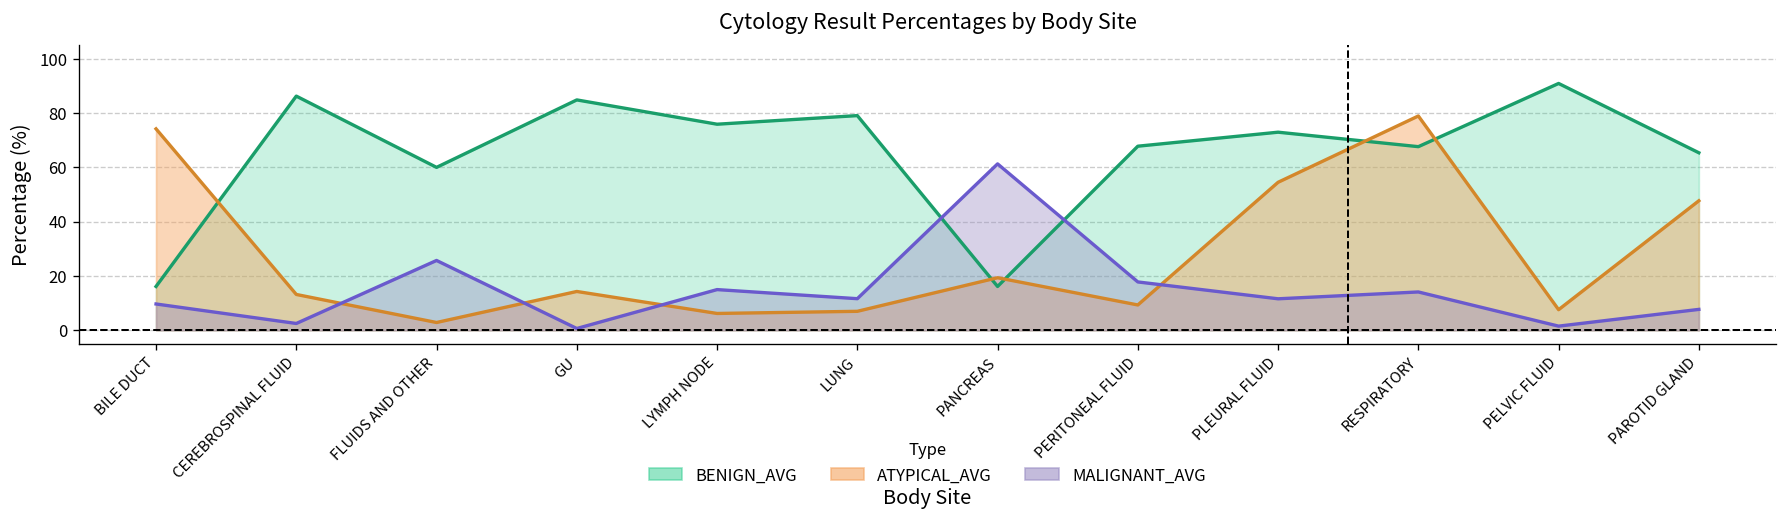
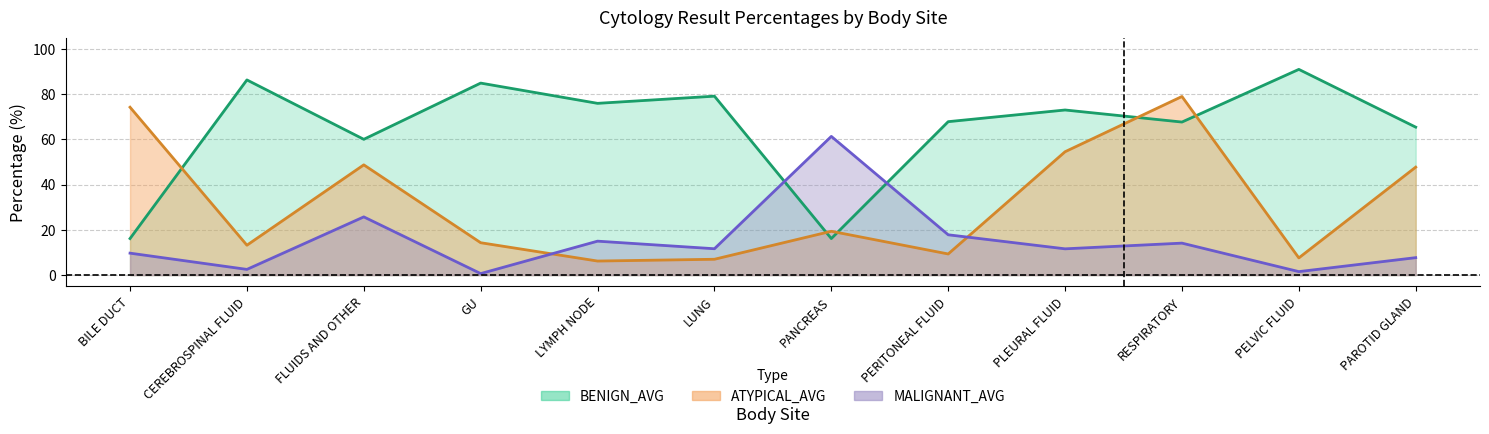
ATYPICAL_AVG, FLUIDS AND OTHER: 3 -> 49
